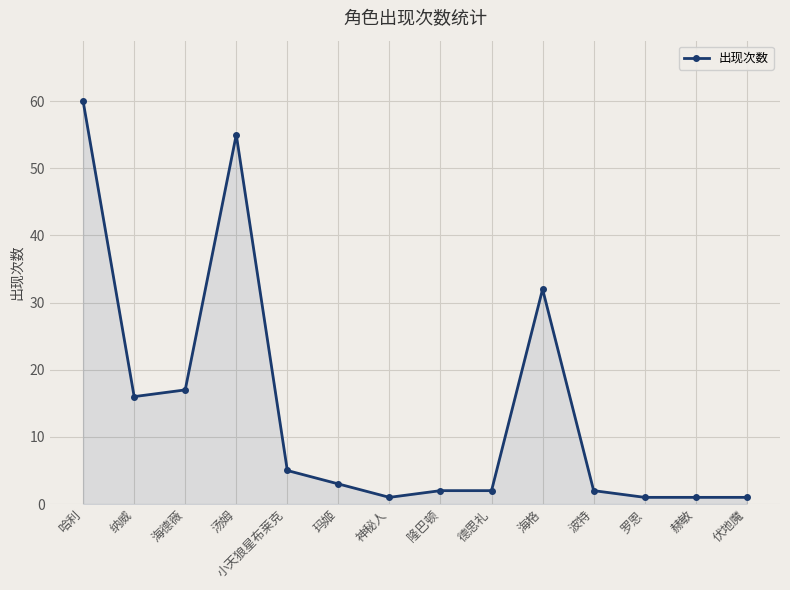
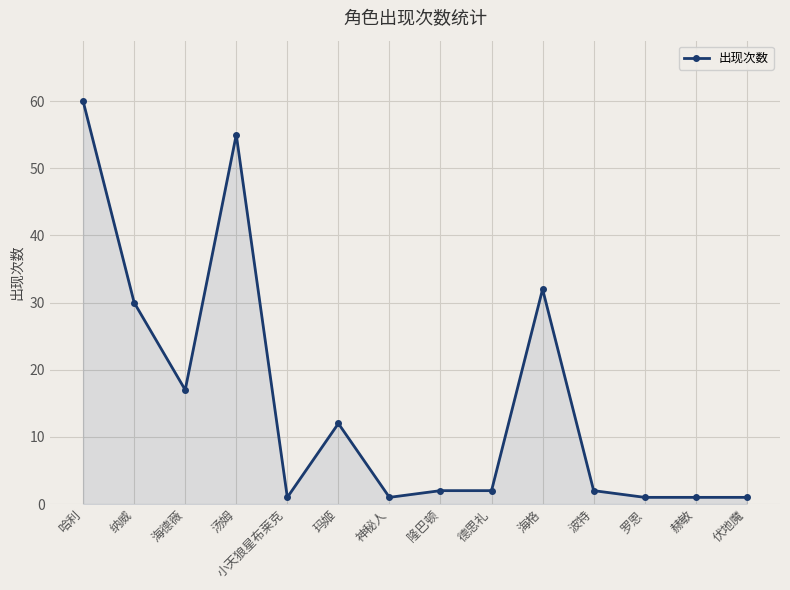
纳威: 16 -> 30
小天狼星布莱克: 5 -> 1
玛姬: 3 -> 12
